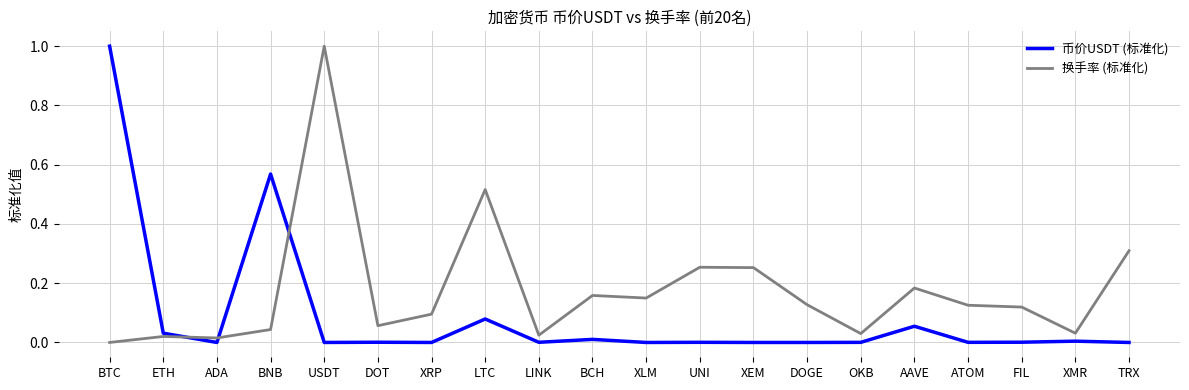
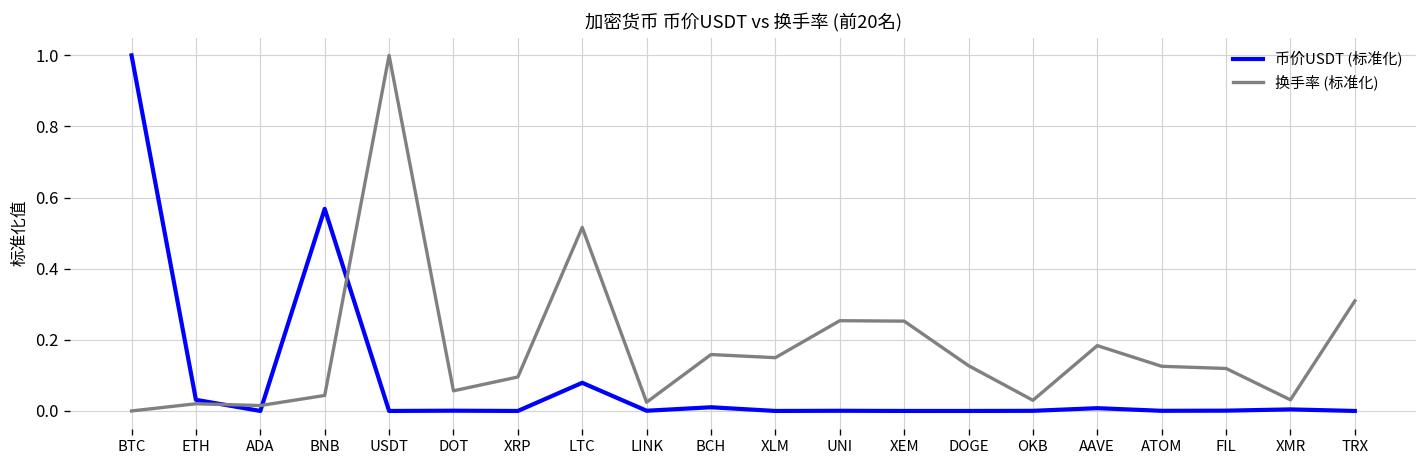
币价USDT (标准化), AAVE: 0.05 -> 0.01
